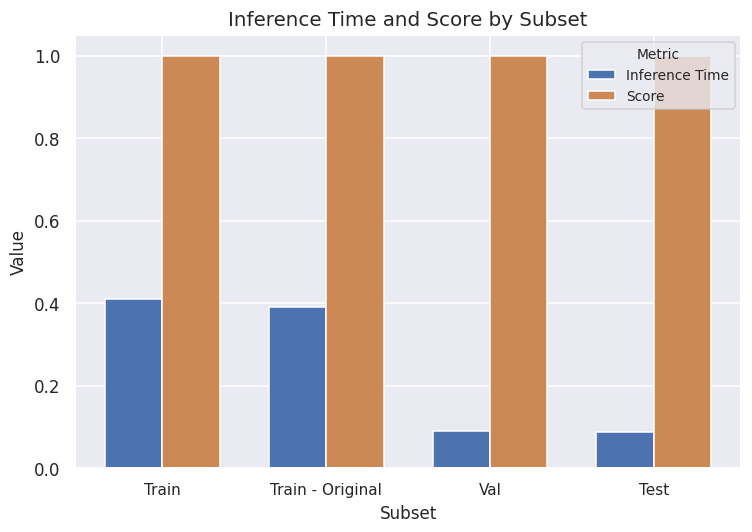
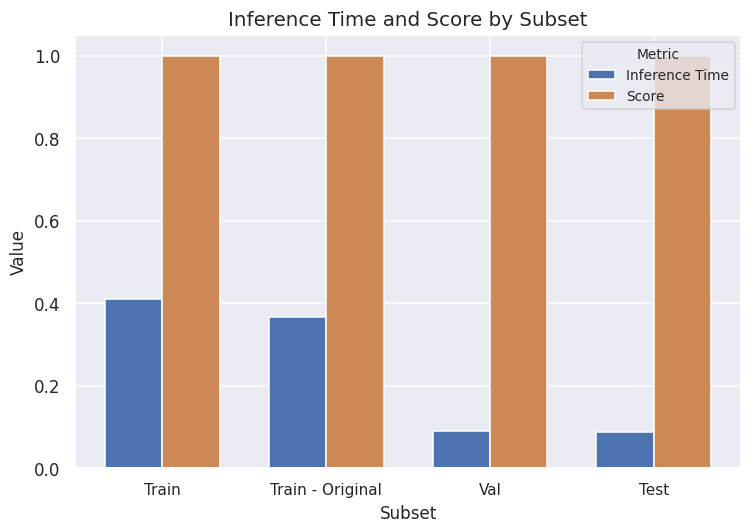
Inference Time, Train - Original: 0.39 -> 0.37
